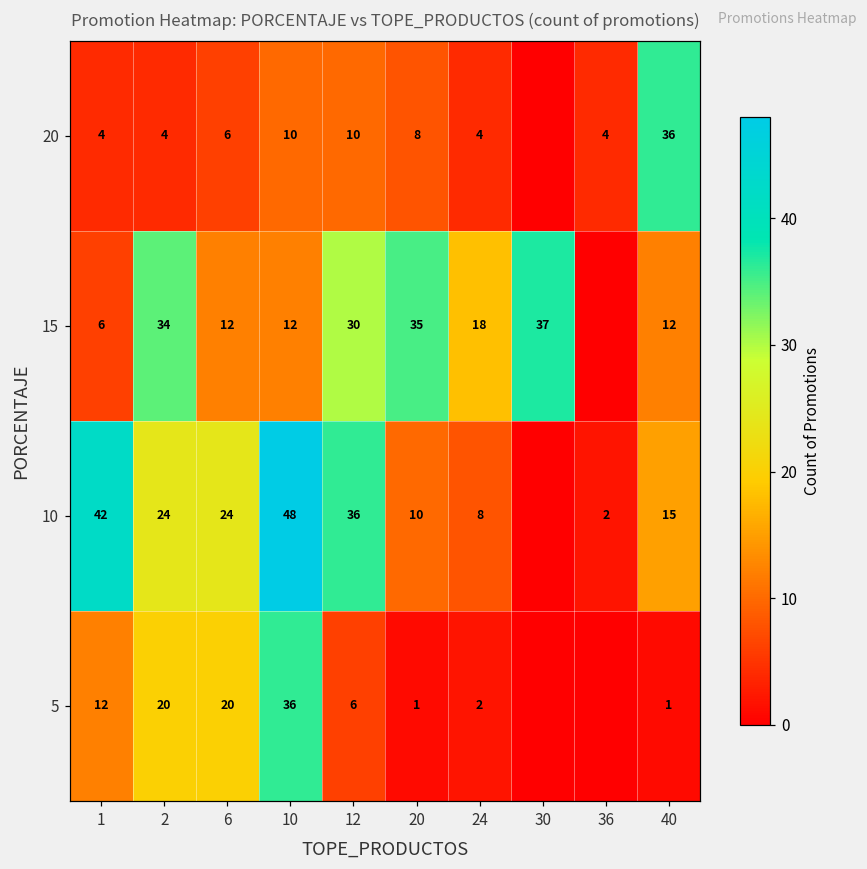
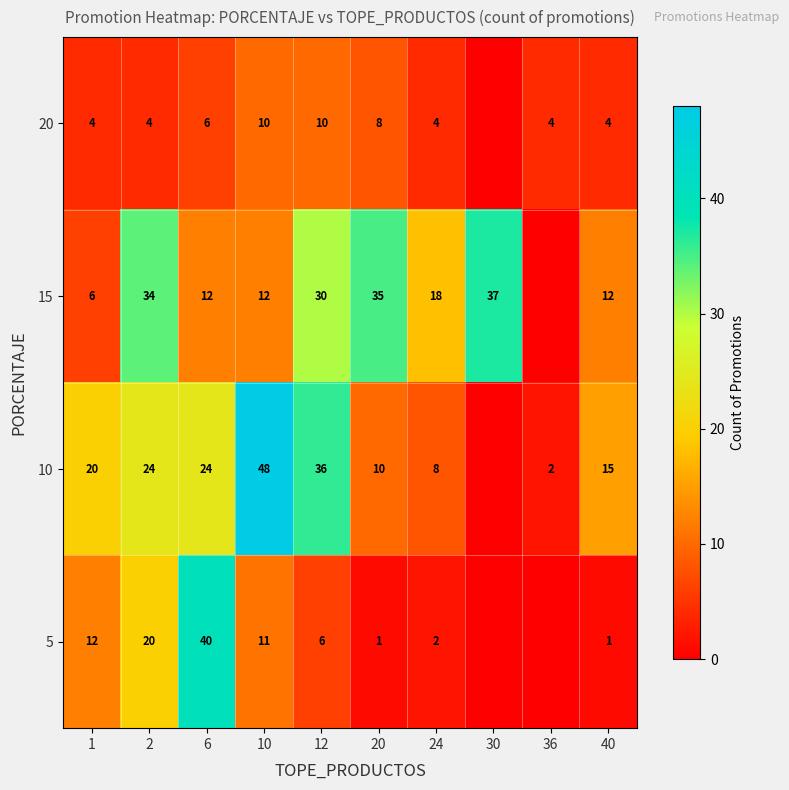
20, 40: 36 -> 4
10, 1: 42 -> 20
5, 6: 20 -> 40
5, 10: 36 -> 11
